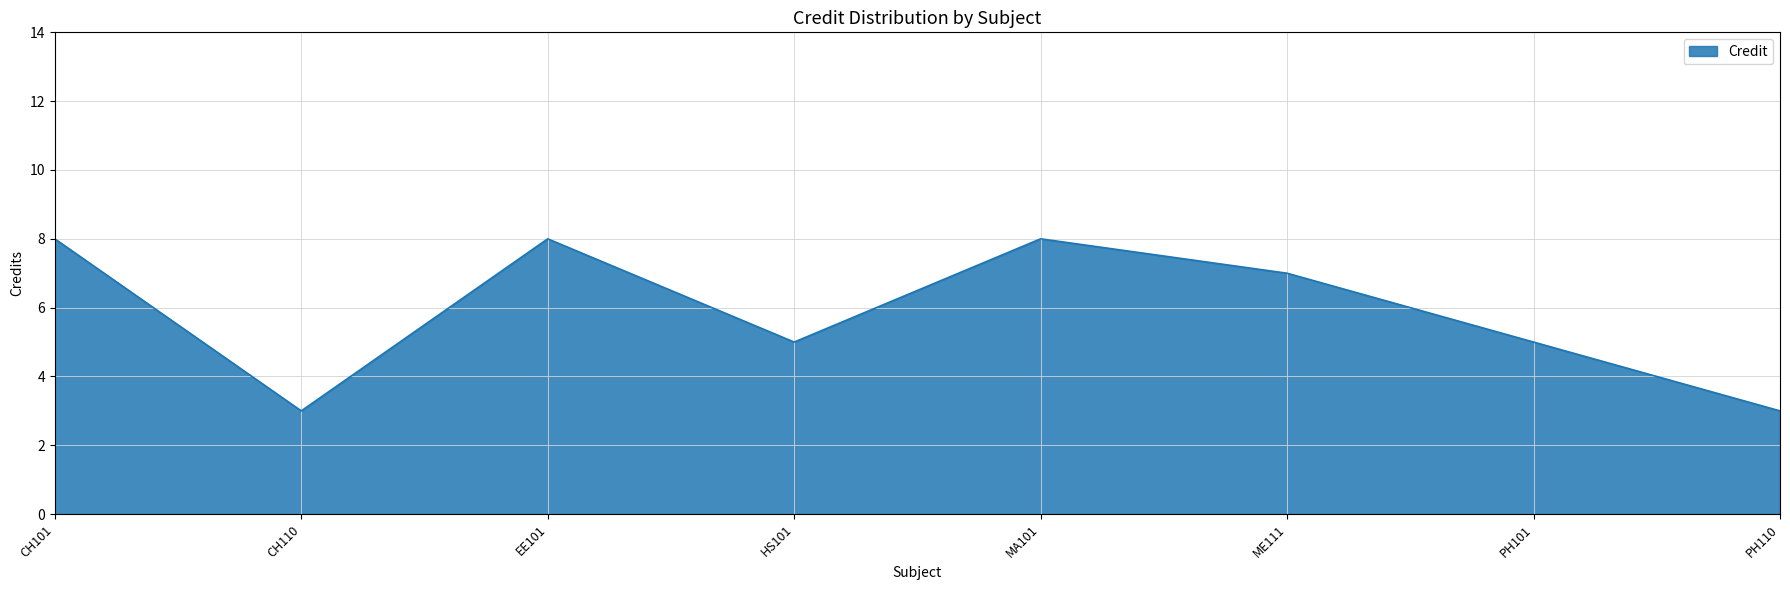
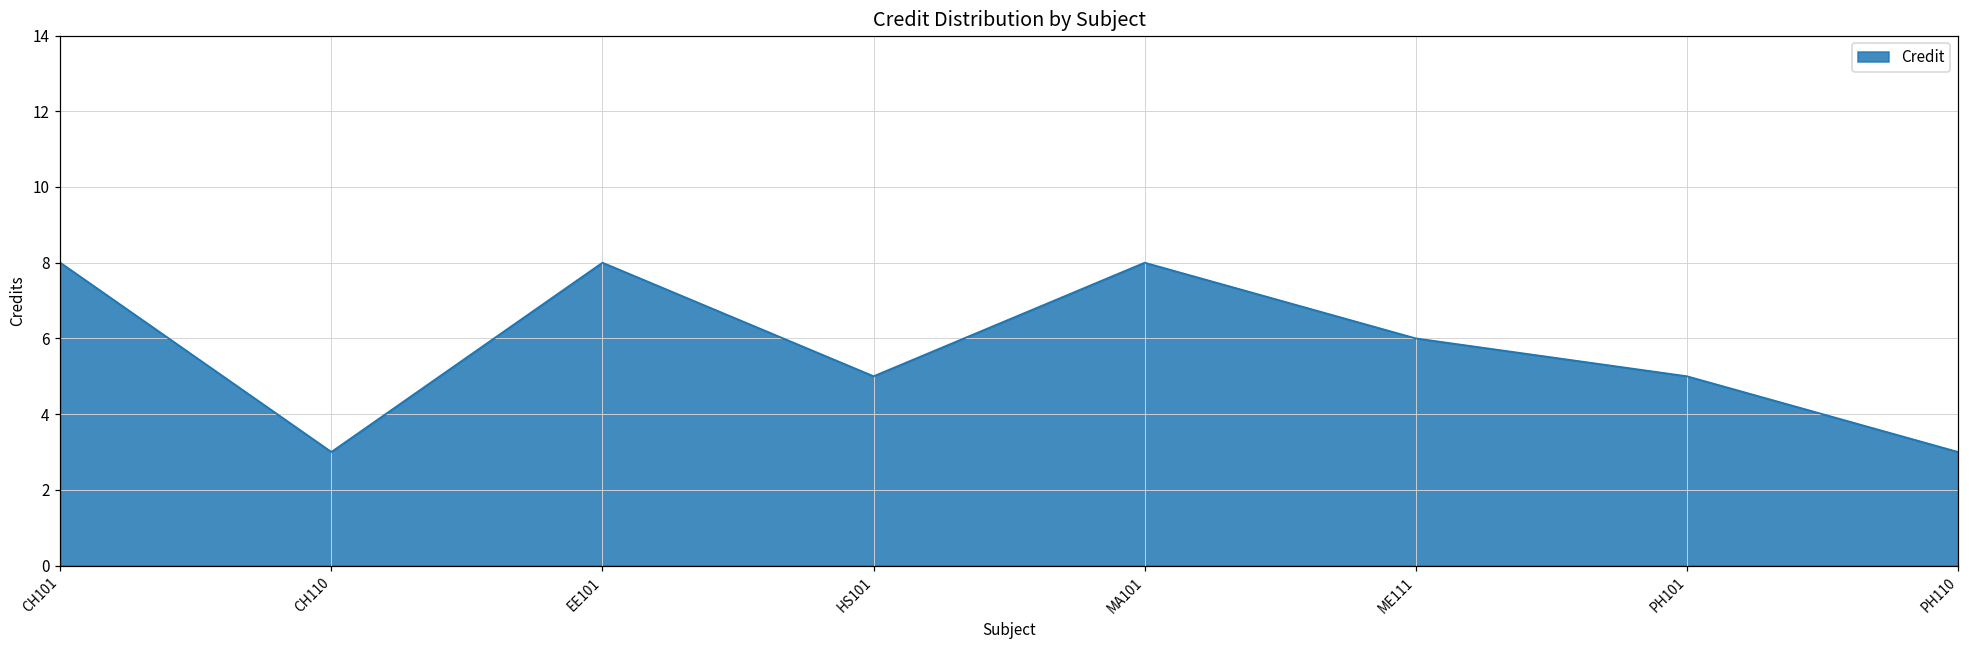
ME111: 7 -> 6
